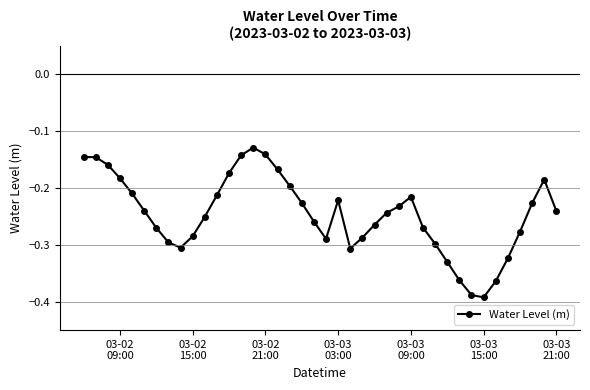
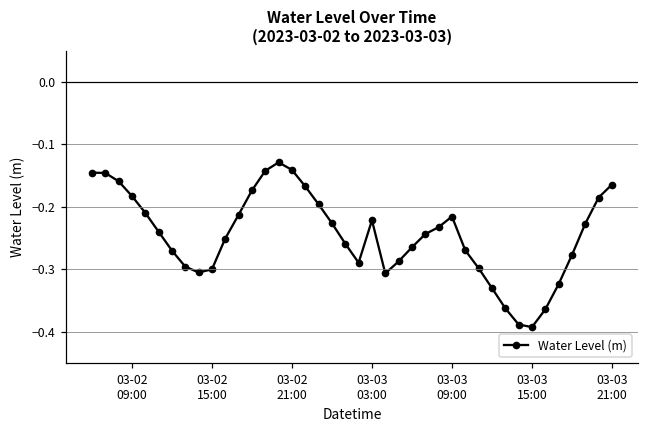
03-02 15:00: -0.28 -> -0.30
03-03 21:00: -0.24 -> -0.16
